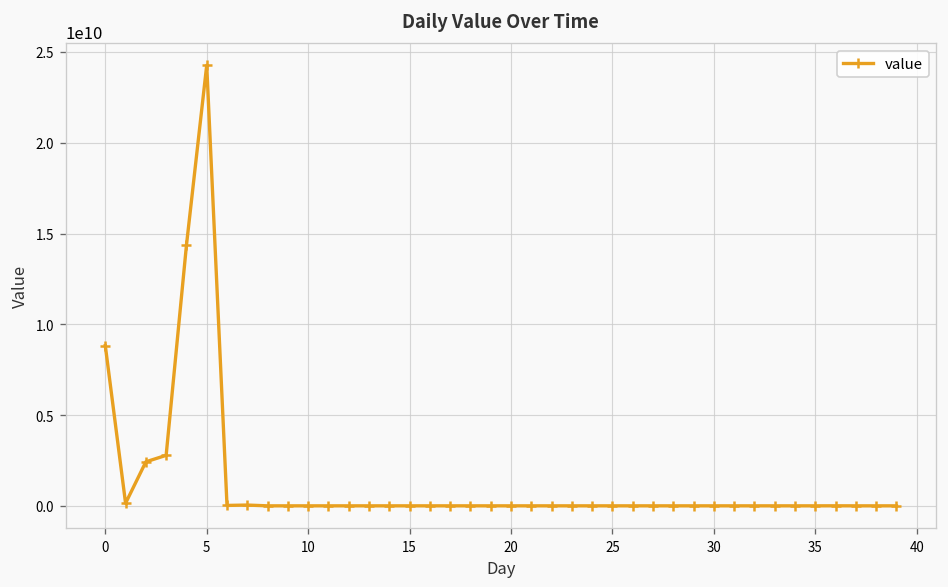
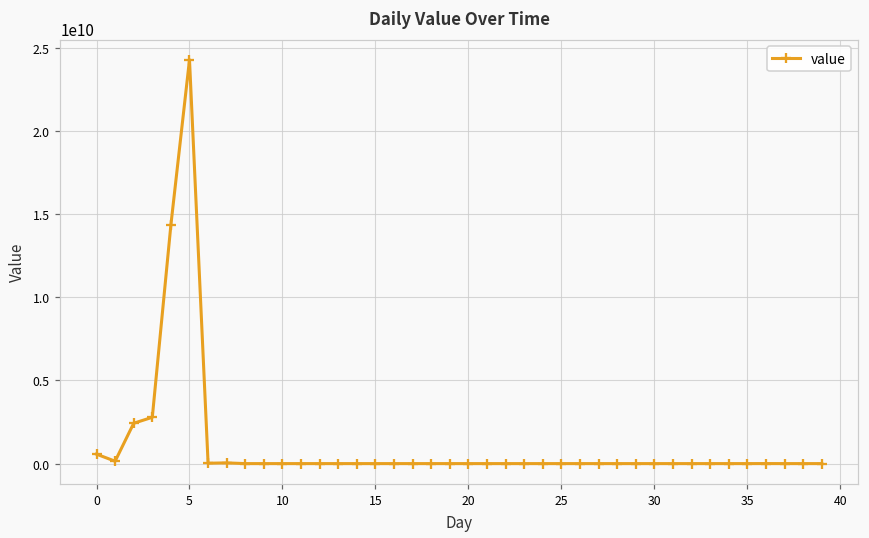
0: 8800000000 -> 600000000
